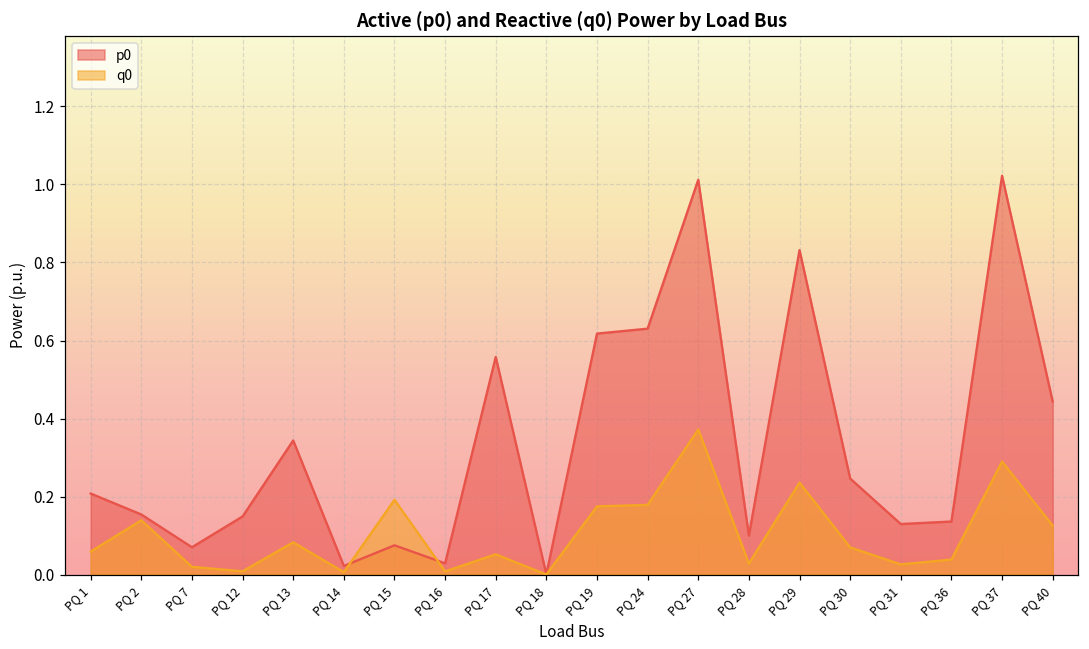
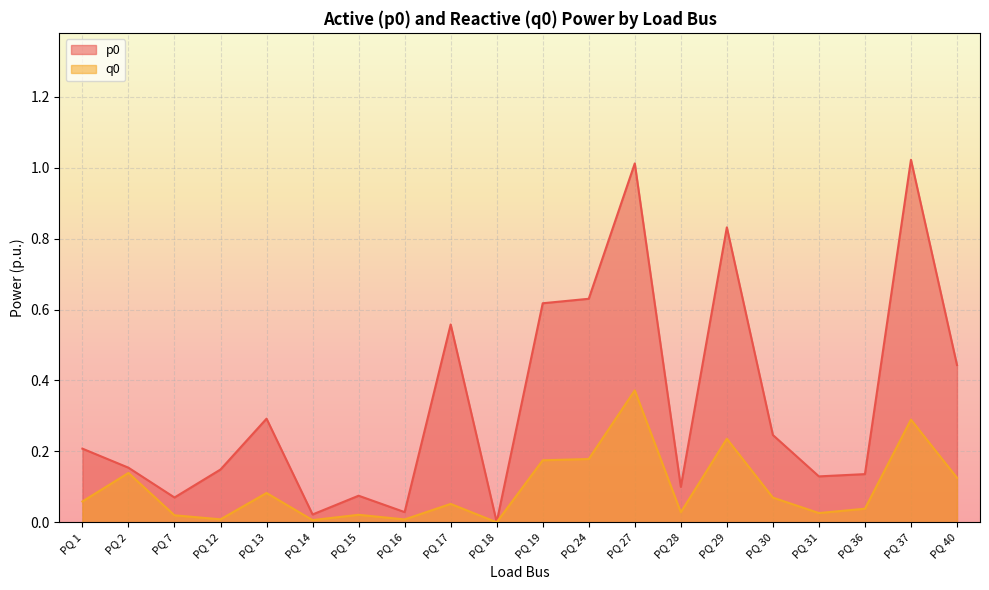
p0, PQ 13: 0.34 -> 0.29
q0, PQ 15: 0.19 -> 0.02
